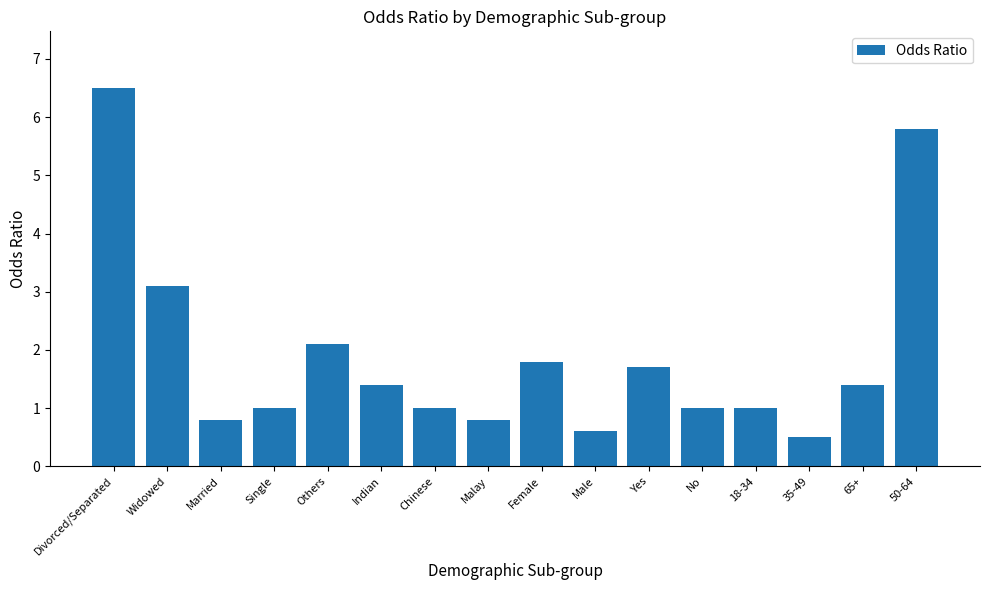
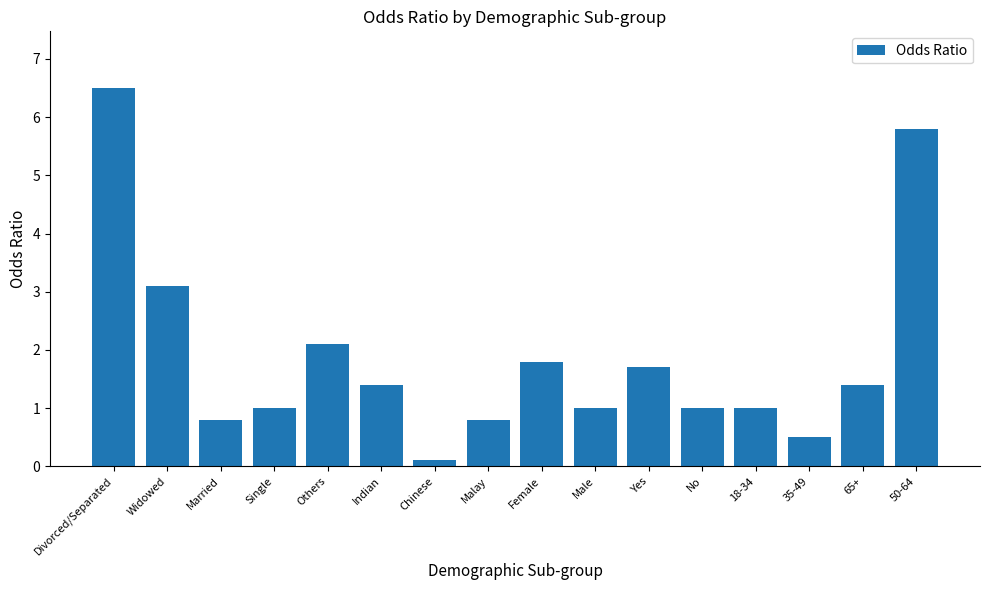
Chinese: 1.0 -> 0.1
Male: 0.6 -> 1.0
